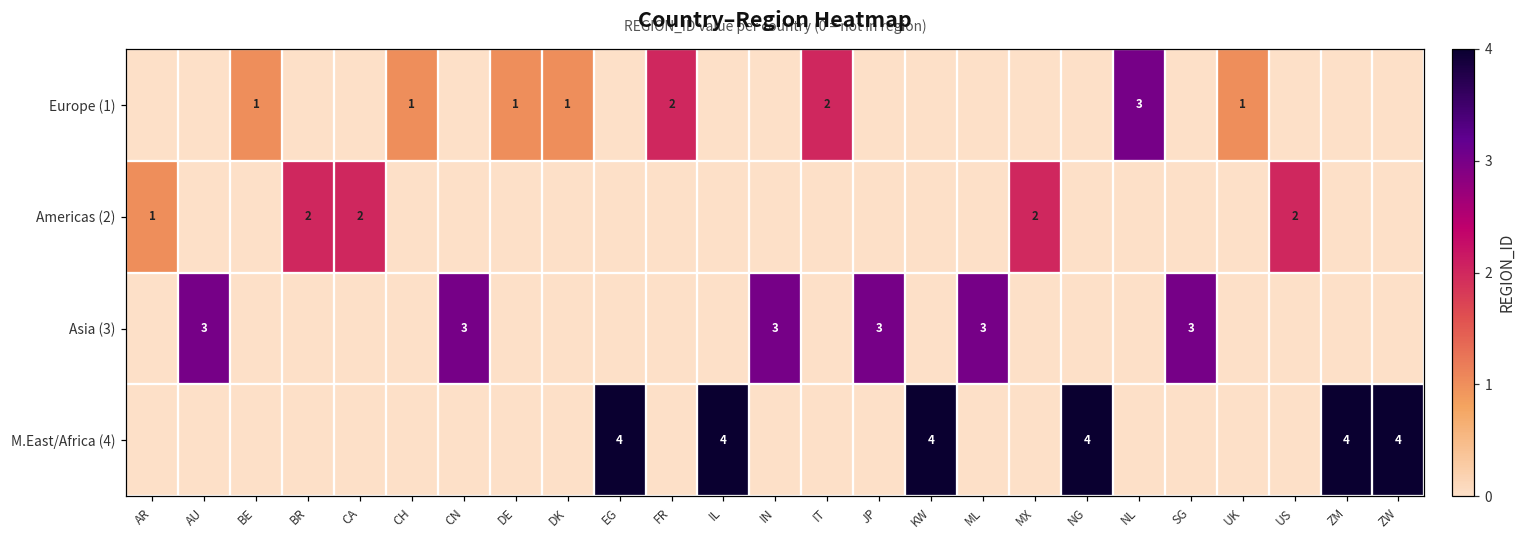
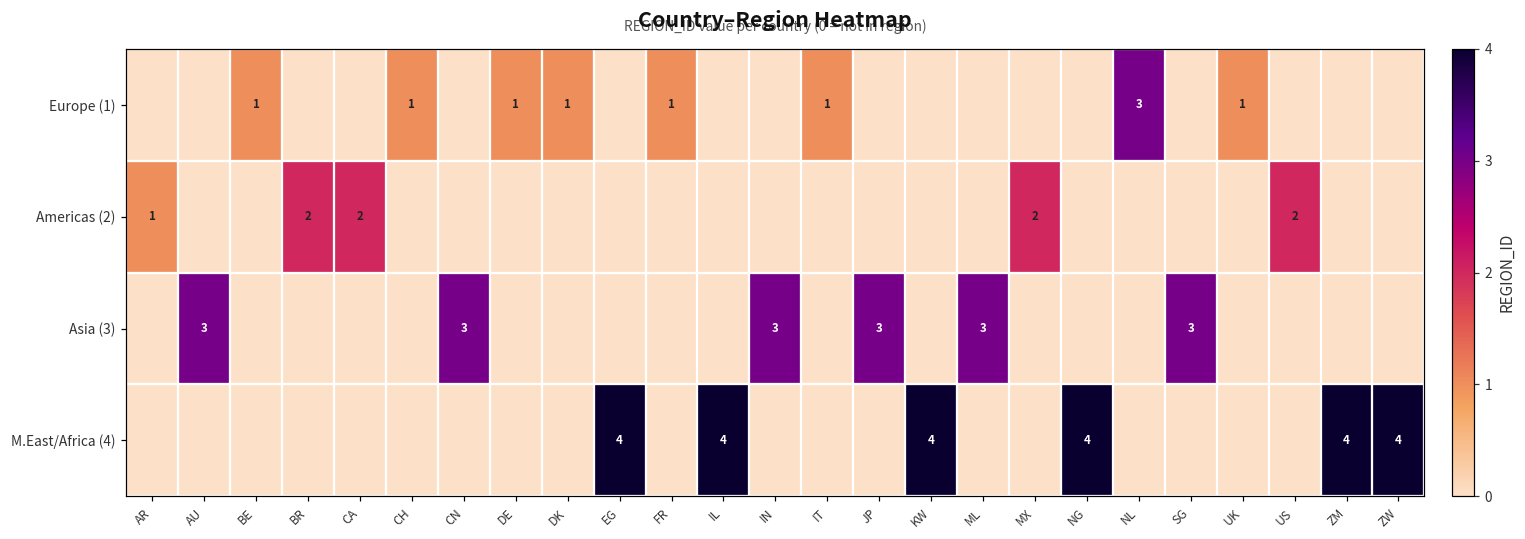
Europe (1), FR: 2 -> 1
Europe (1), IT: 2 -> 1
